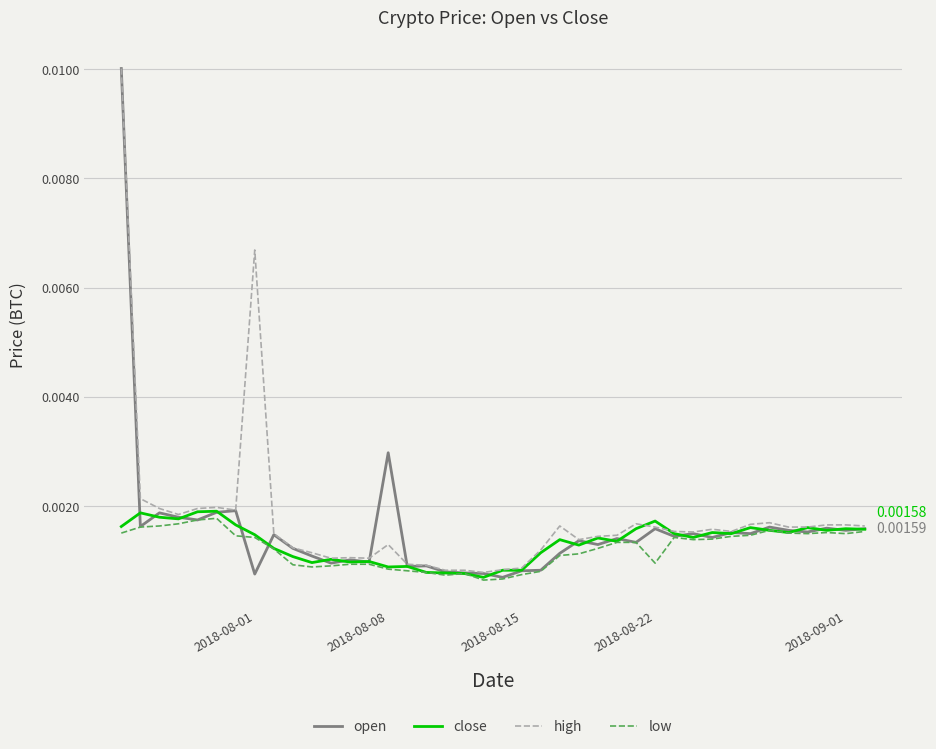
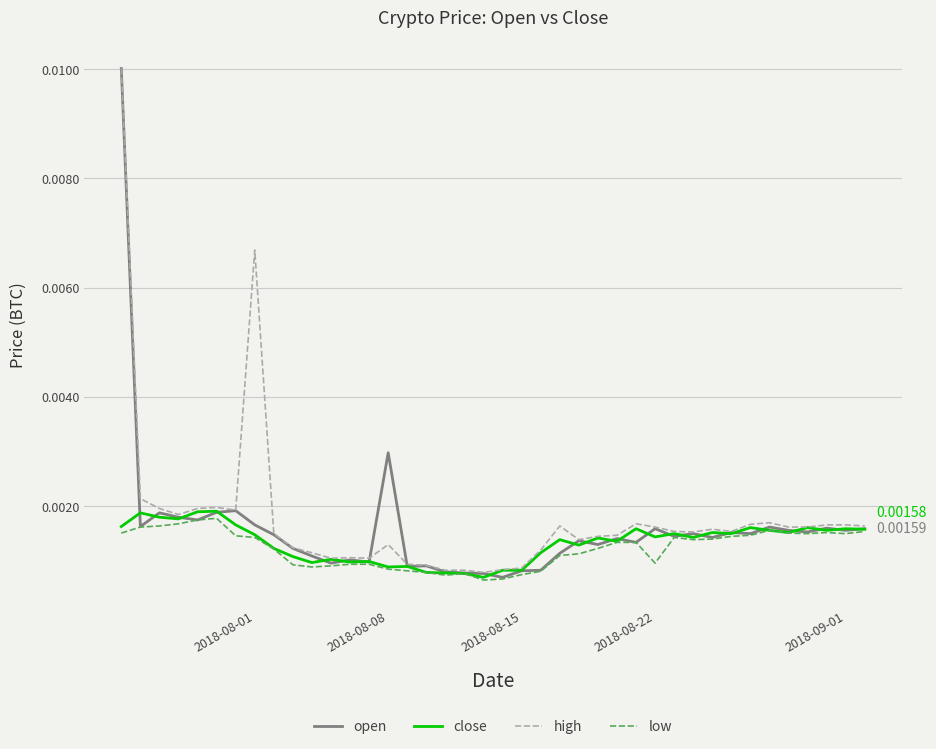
open, 2018-08-01: 0.0008 -> 0.0017
close, 2018-08-22: 0.0017 -> 0.0014
